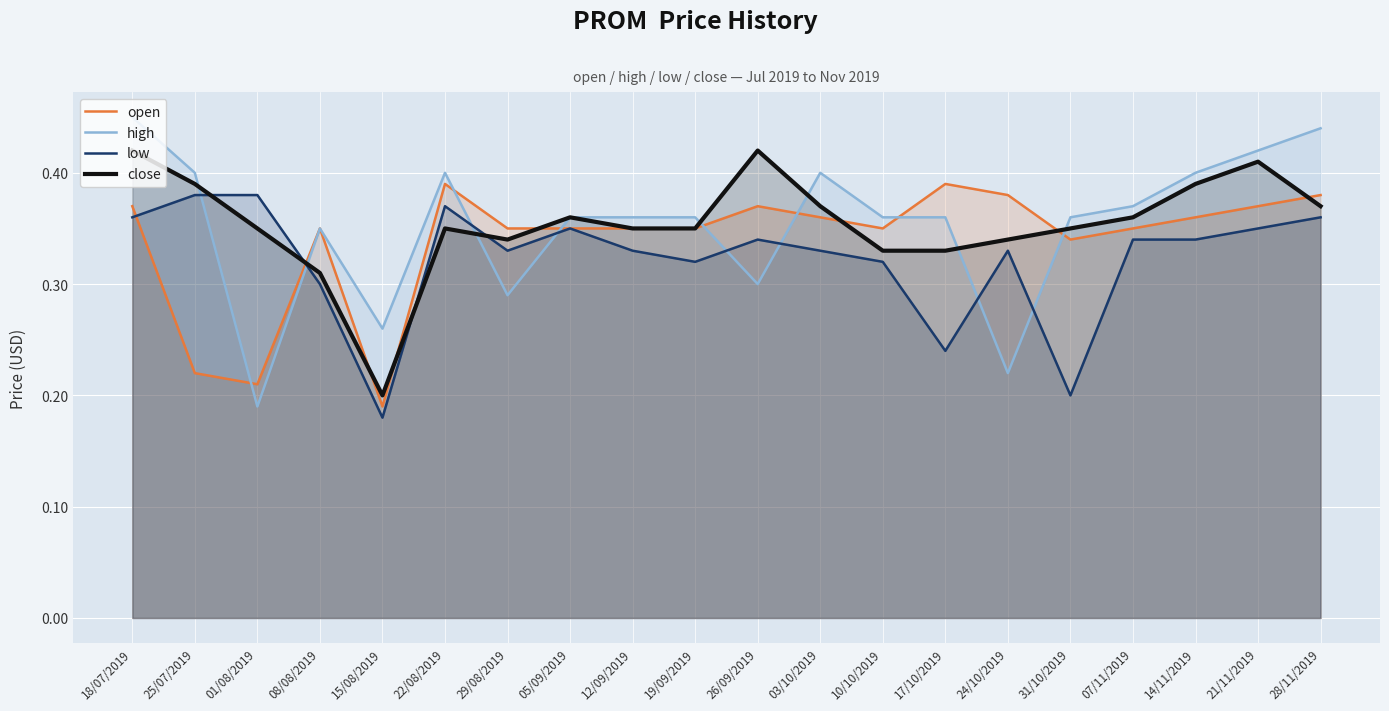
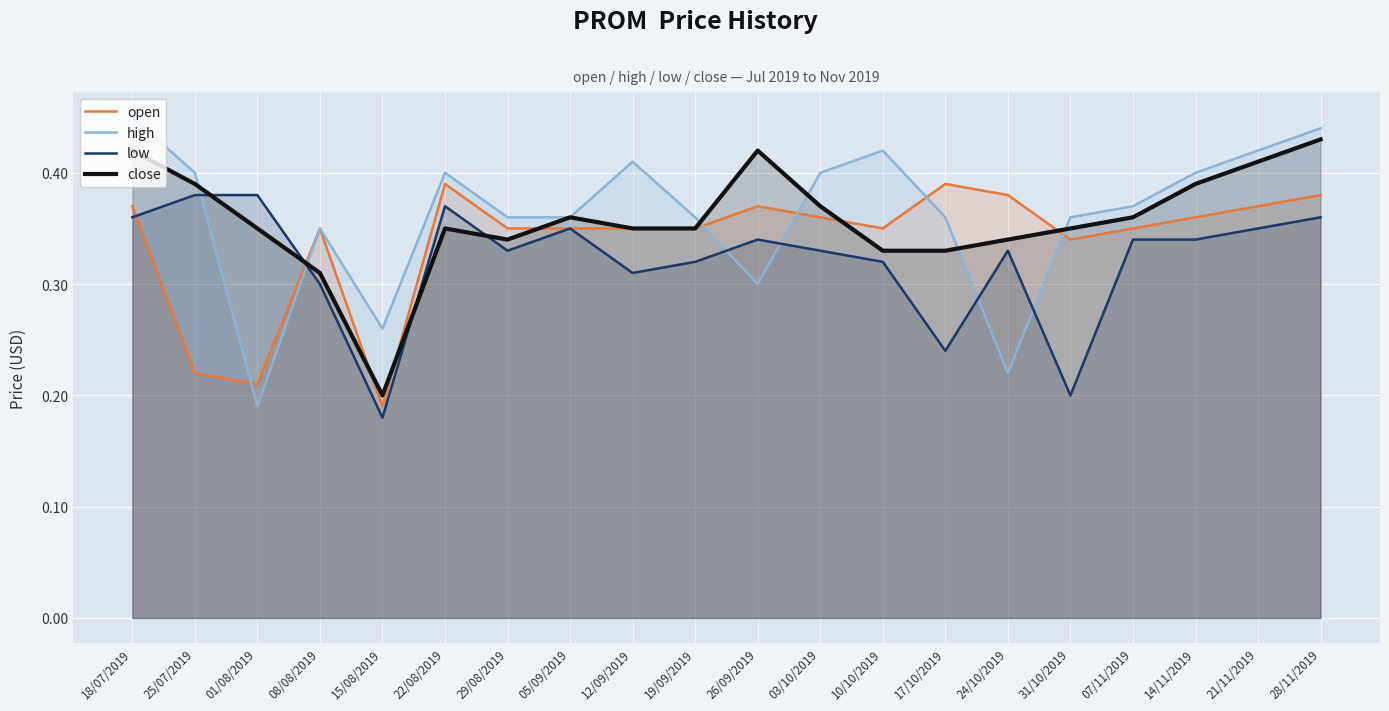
high, 29/08/2019: 0.29 -> 0.36
high, 12/09/2019: 0.36 -> 0.41
low, 12/09/2019: 0.33 -> 0.31
high, 10/10/2019: 0.36 -> 0.42
close, 28/11/2019: 0.37 -> 0.43
